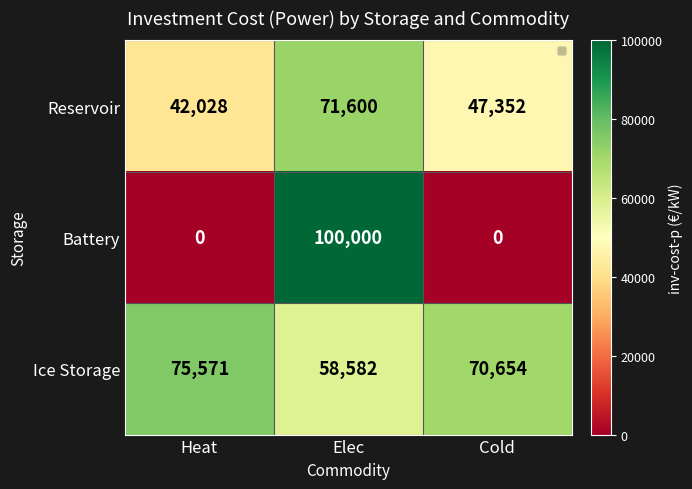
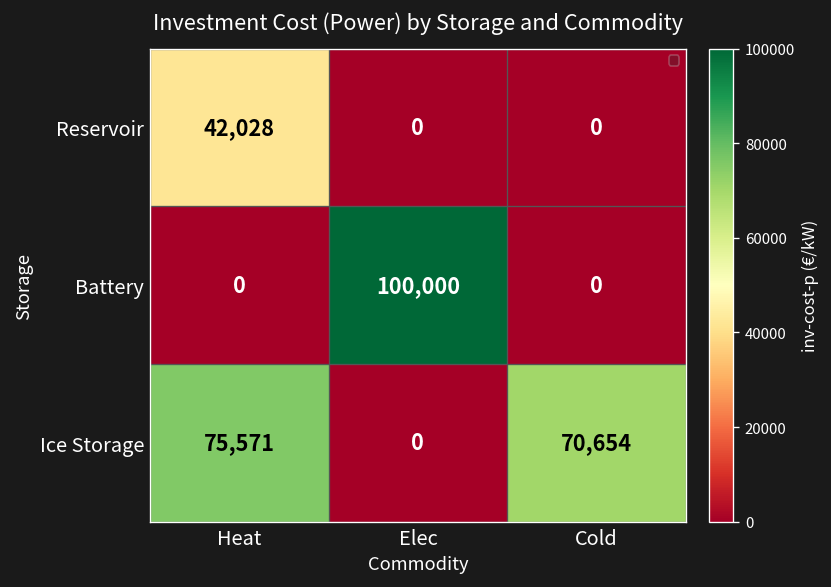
Reservoir, Elec: 71,600 -> 0
Reservoir, Cold: 47,352 -> 0
Ice Storage, Elec: 58,582 -> 0
